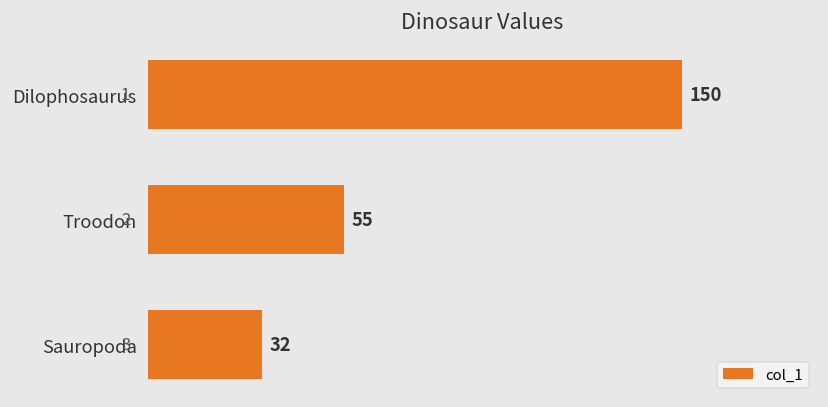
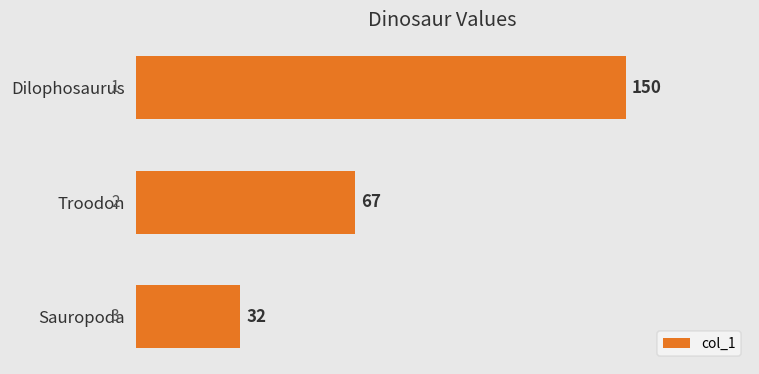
Troodon: 55 -> 67
